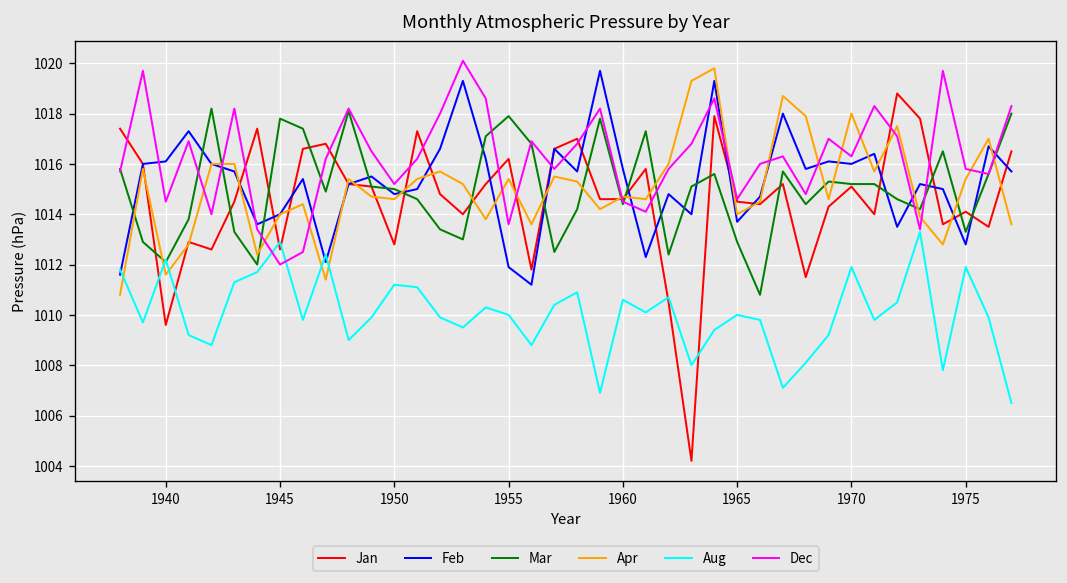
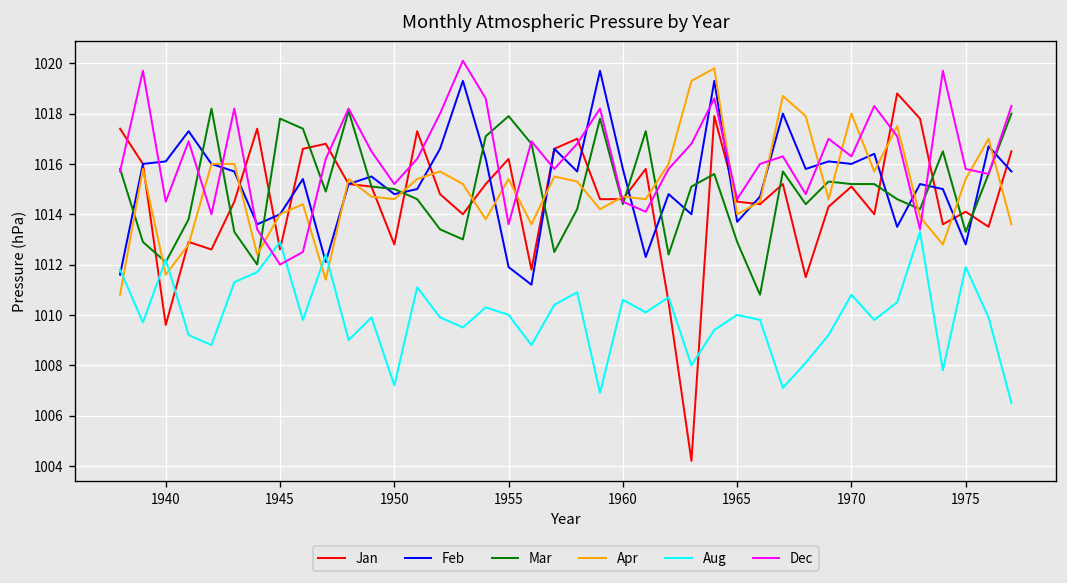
Aug, 1950: 1011.2 -> 1007.2
Aug, 1970: 1011.9 -> 1010.8
